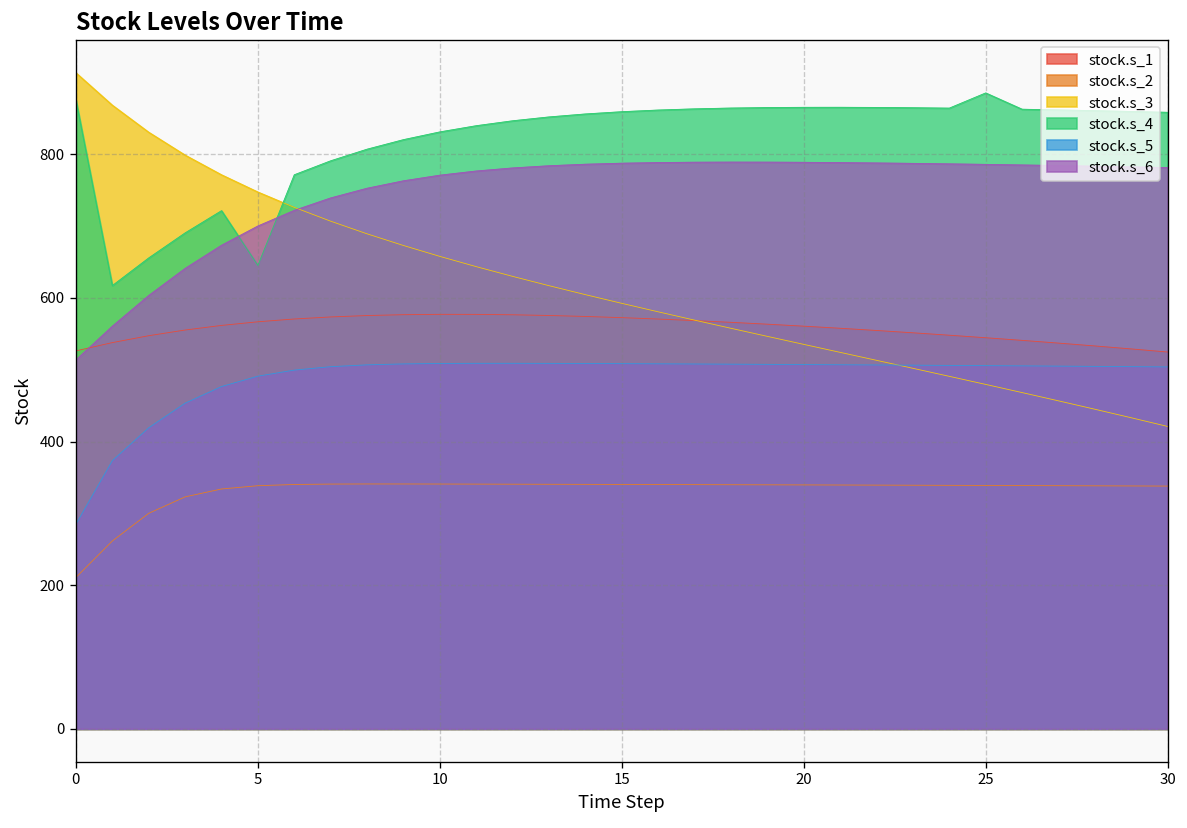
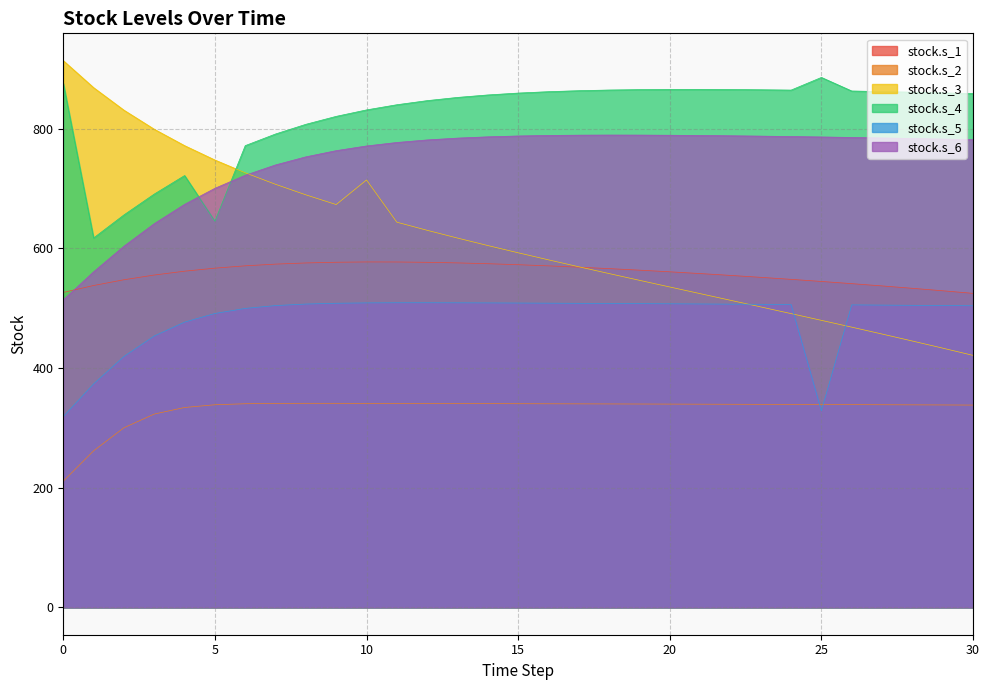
stock.s_5, 0: 290 -> 320
stock.s_3, 10: 660 -> 710
stock.s_5, 25: 510 -> 330
